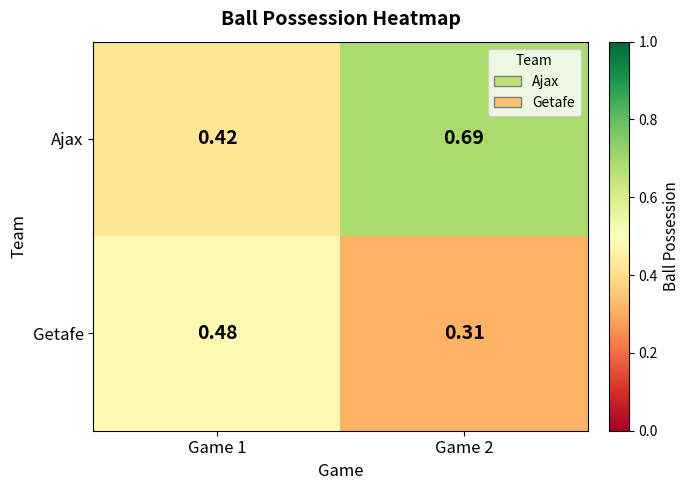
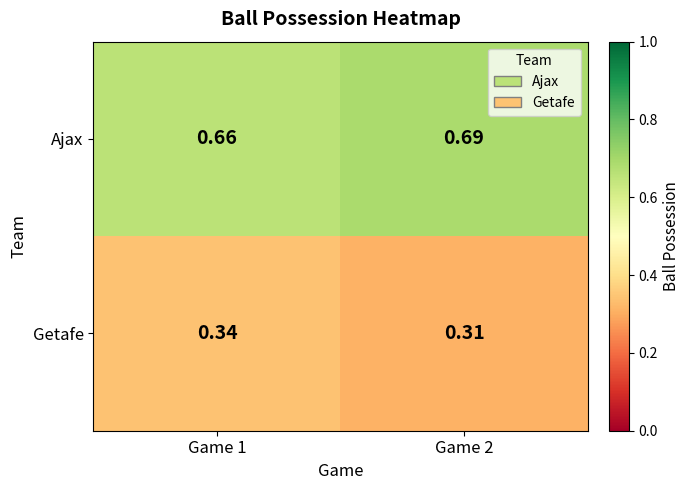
Ajax, Game 1: 0.42 -> 0.66
Getafe, Game 1: 0.48 -> 0.34
